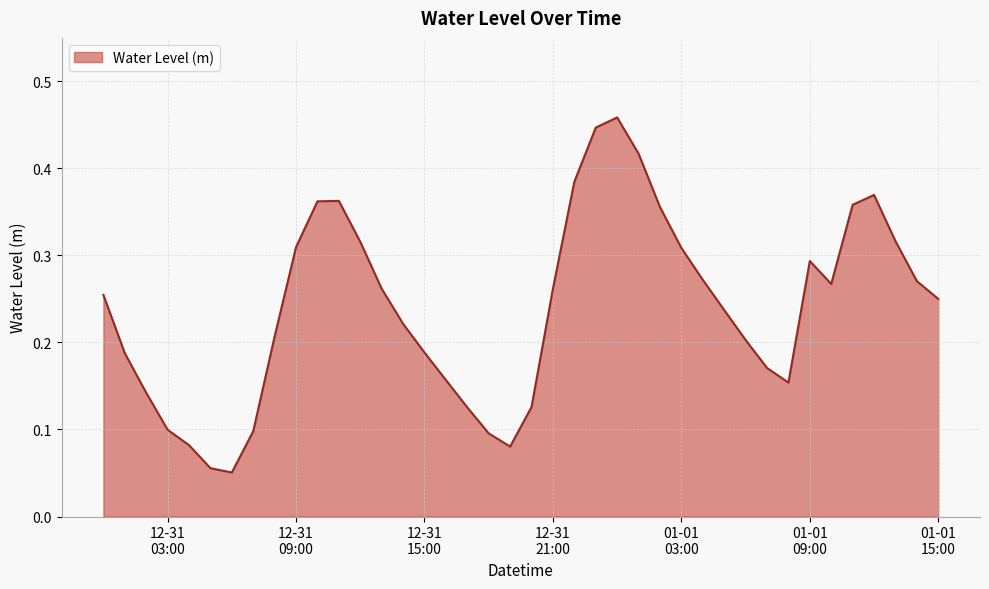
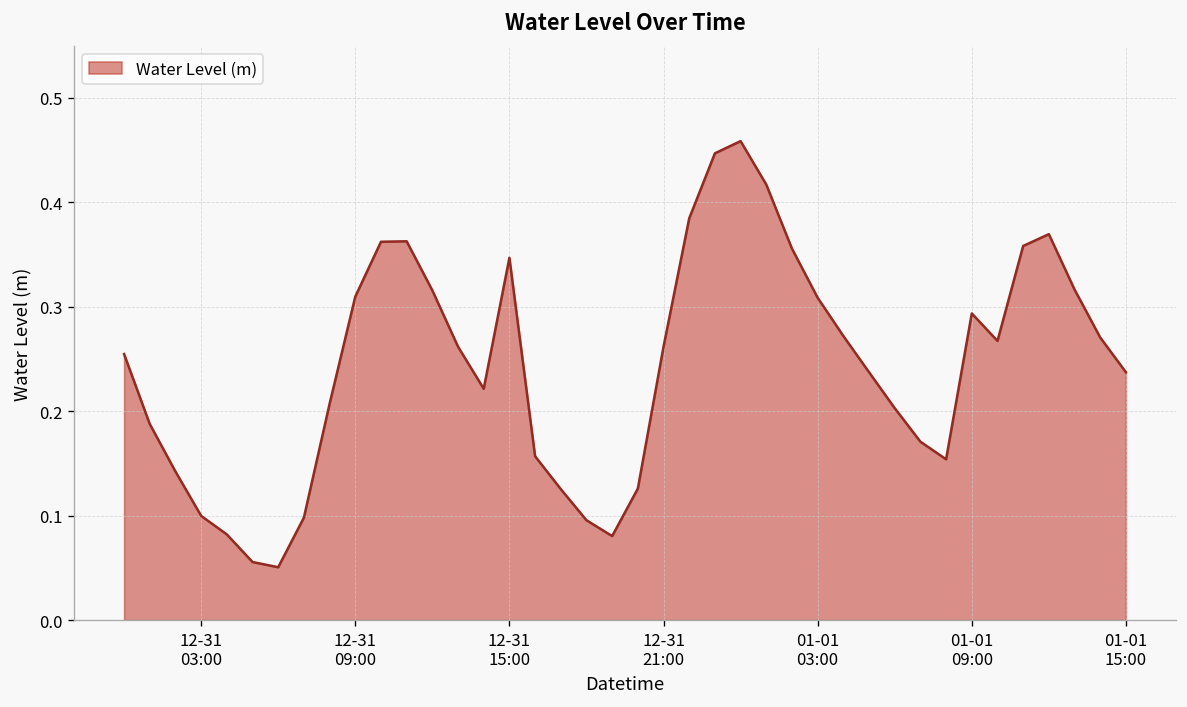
12-31 15:00: 0.19 -> 0.35
01-01 15:00: 0.25 -> 0.24
